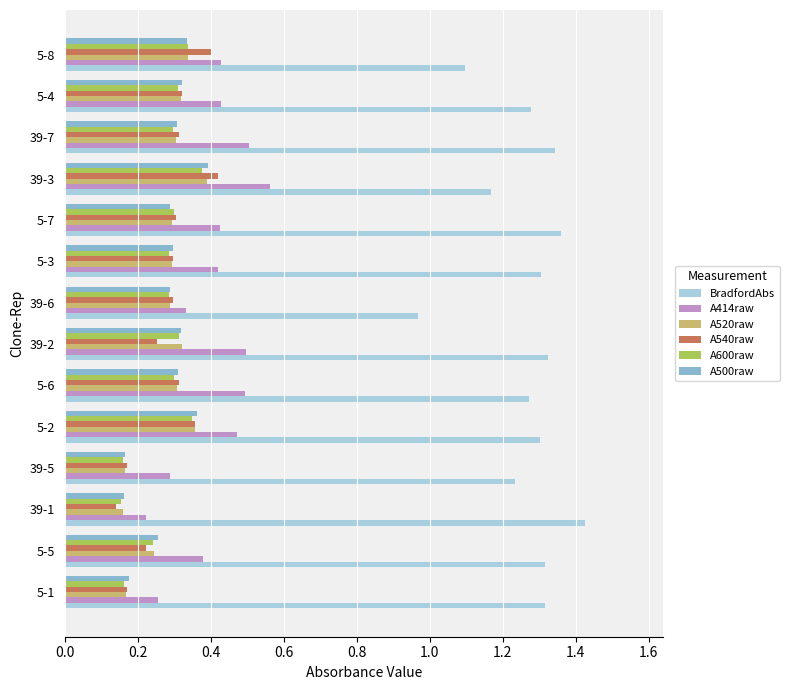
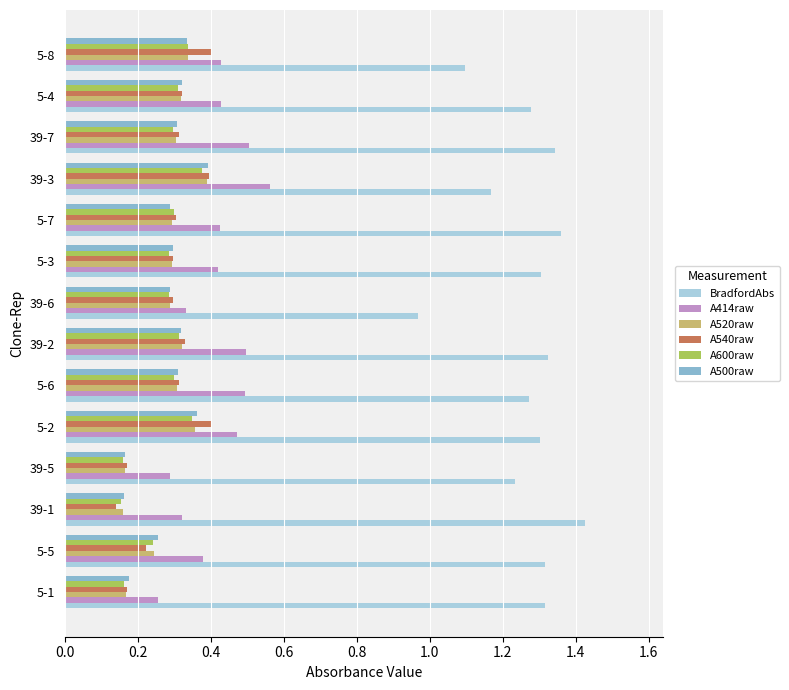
A540raw, 39-3: 0.42 -> 0.39
A540raw, 39-2: 0.25 -> 0.33
A540raw, 5-2: 0.36 -> 0.40
A414raw, 39-1: 0.22 -> 0.32
